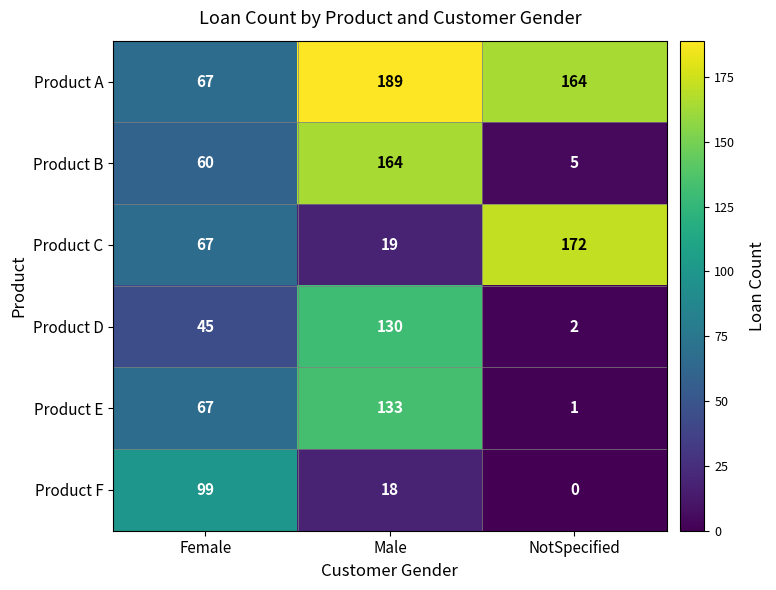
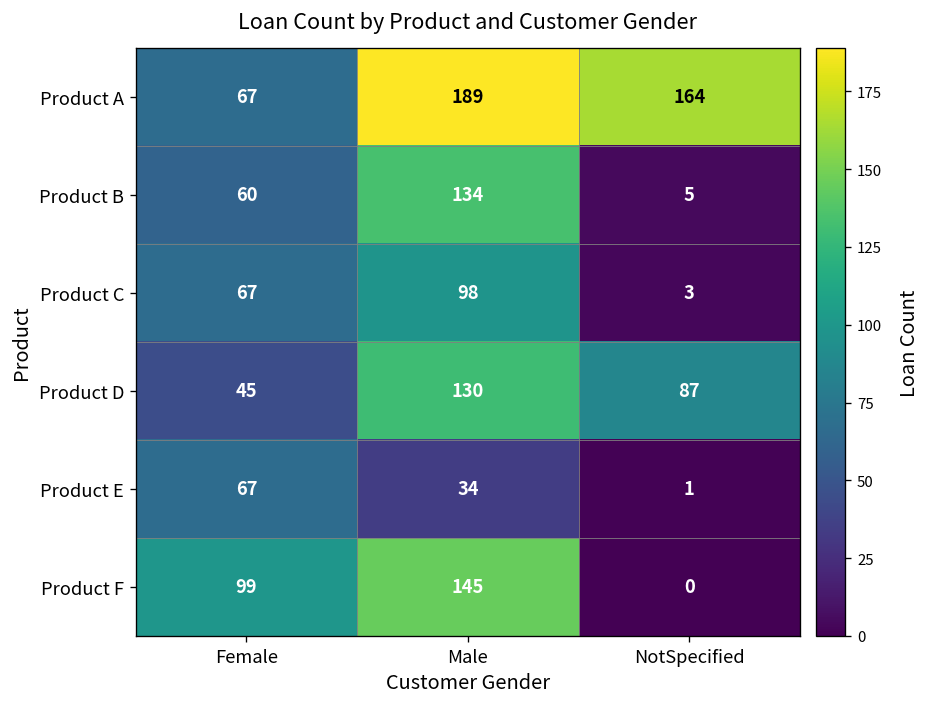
Product B, Male: 164 -> 134
Product C, Male: 19 -> 98
Product C, NotSpecified: 172 -> 3
Product D, NotSpecified: 2 -> 87
Product E, Male: 133 -> 34
Product F, Male: 18 -> 145
